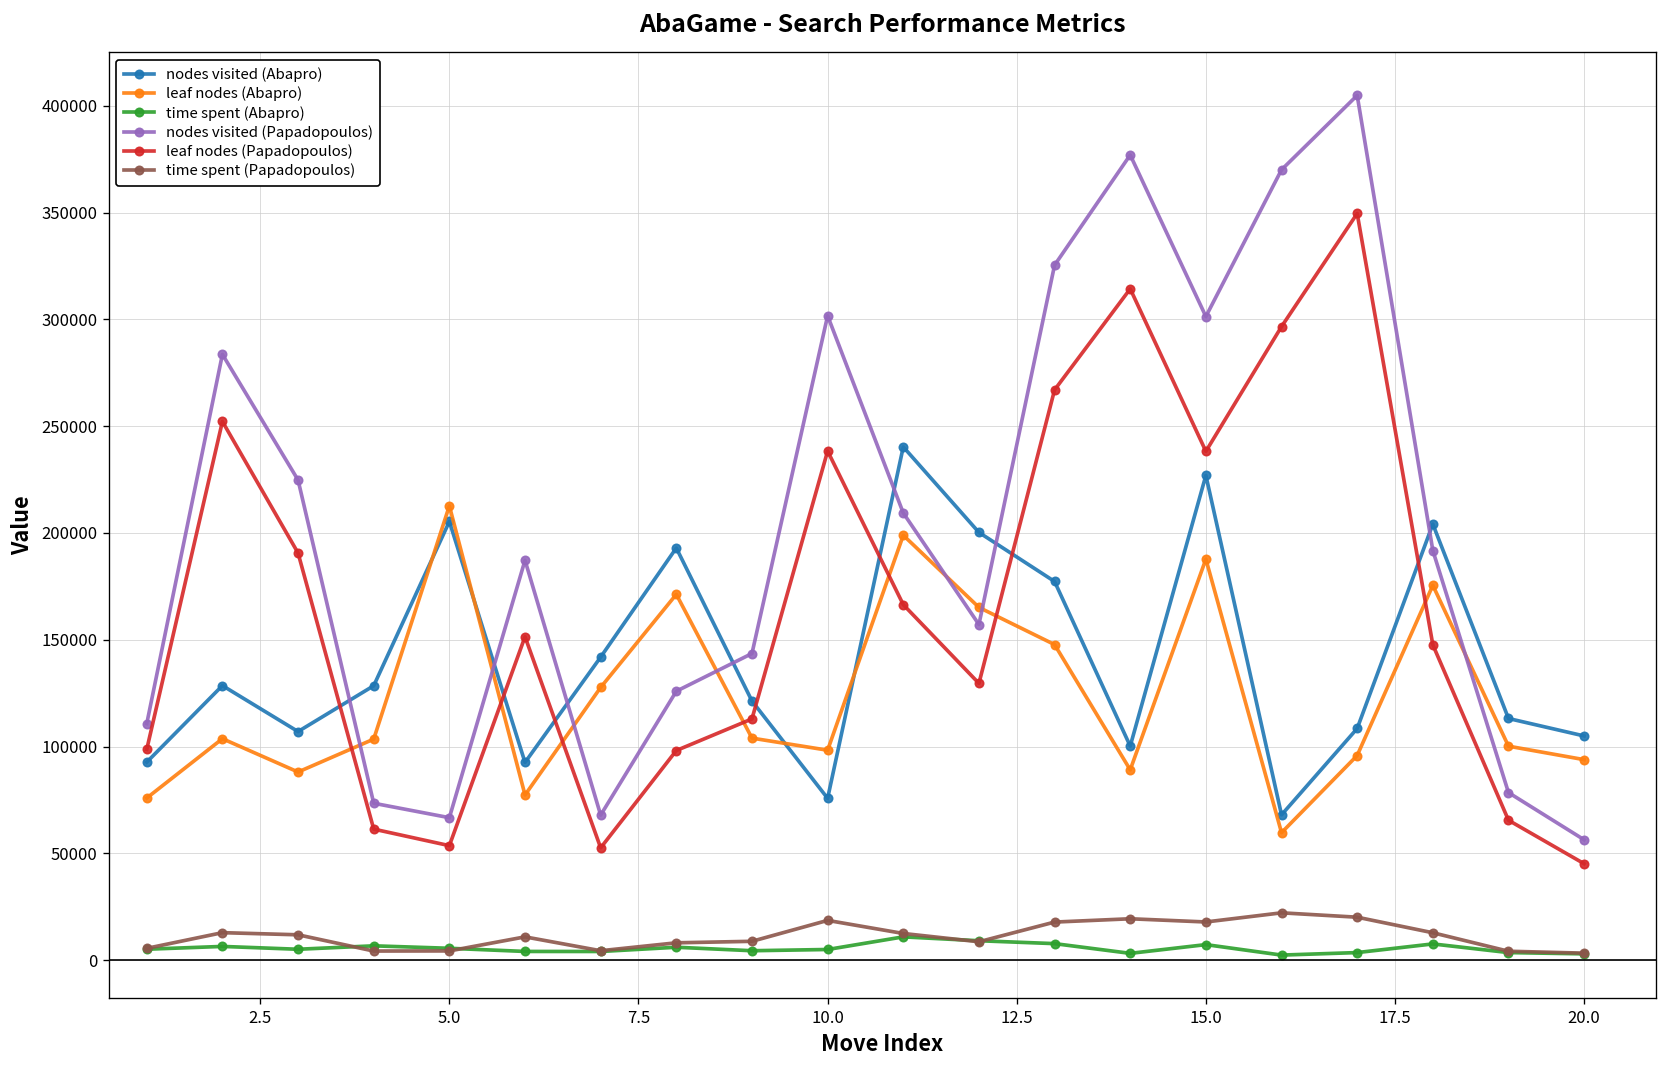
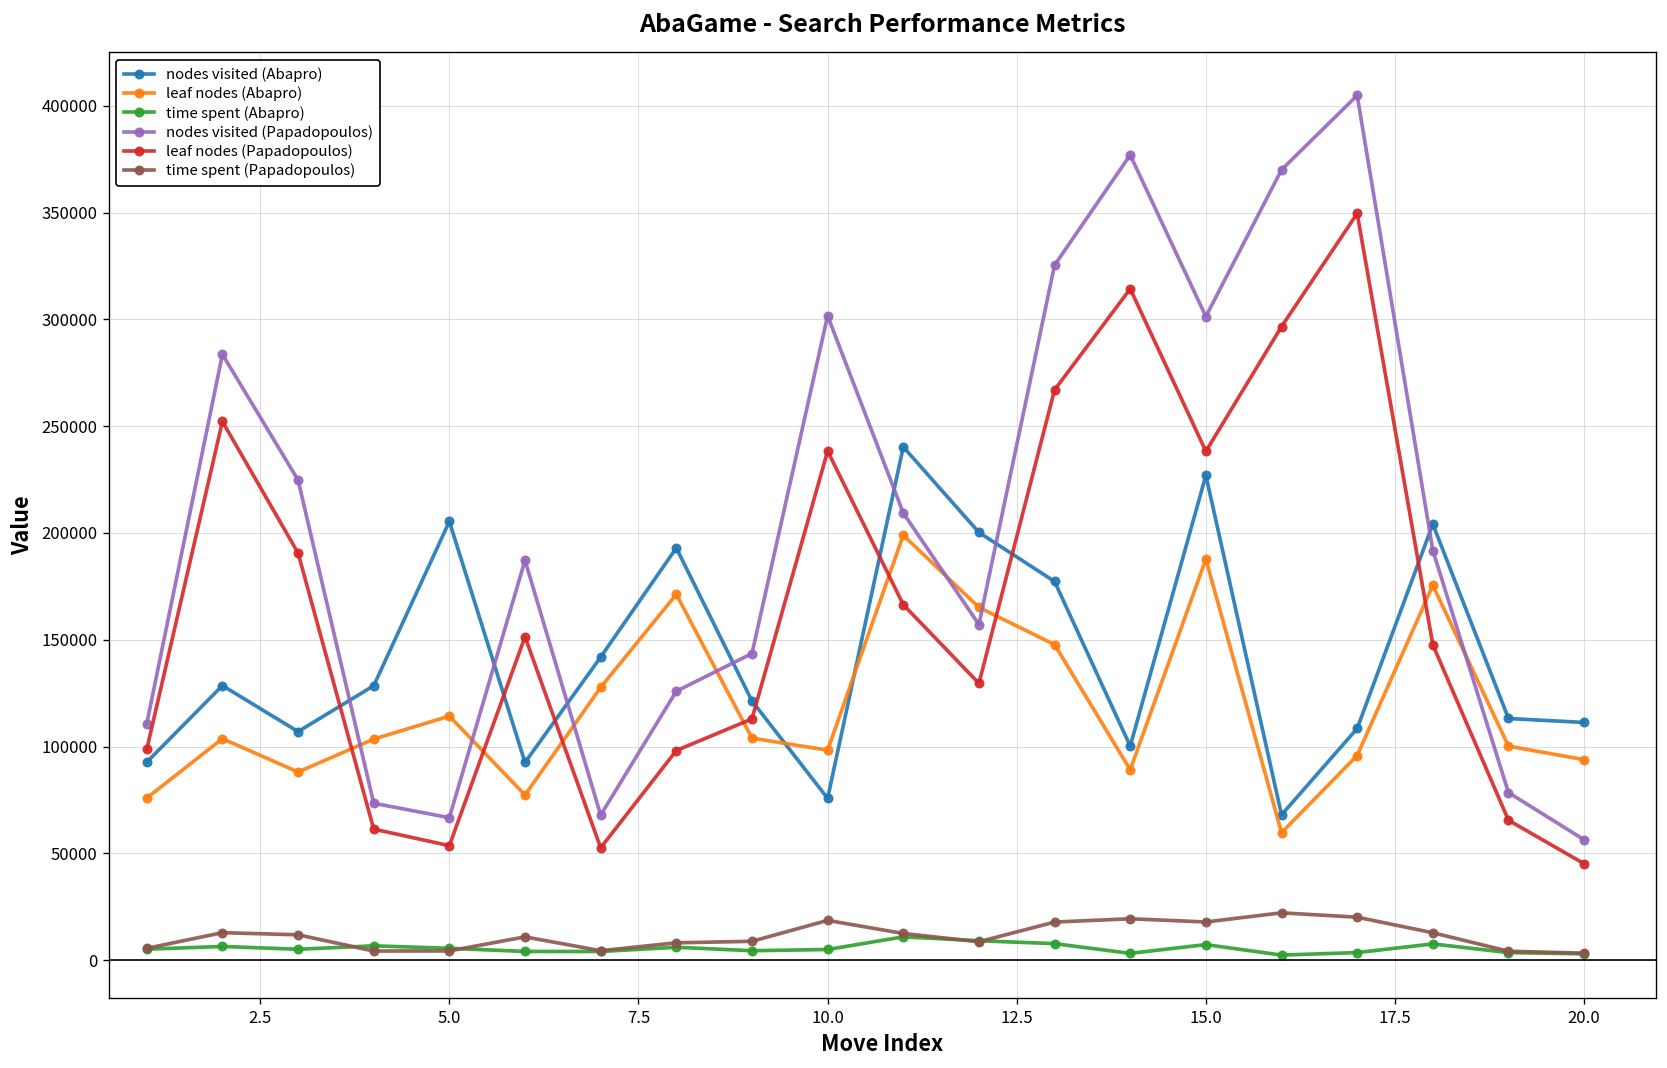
leaf nodes (Abapro), 5.0: 213000 -> 114000
nodes visited (Abapro), 20.0: 105000 -> 111000
